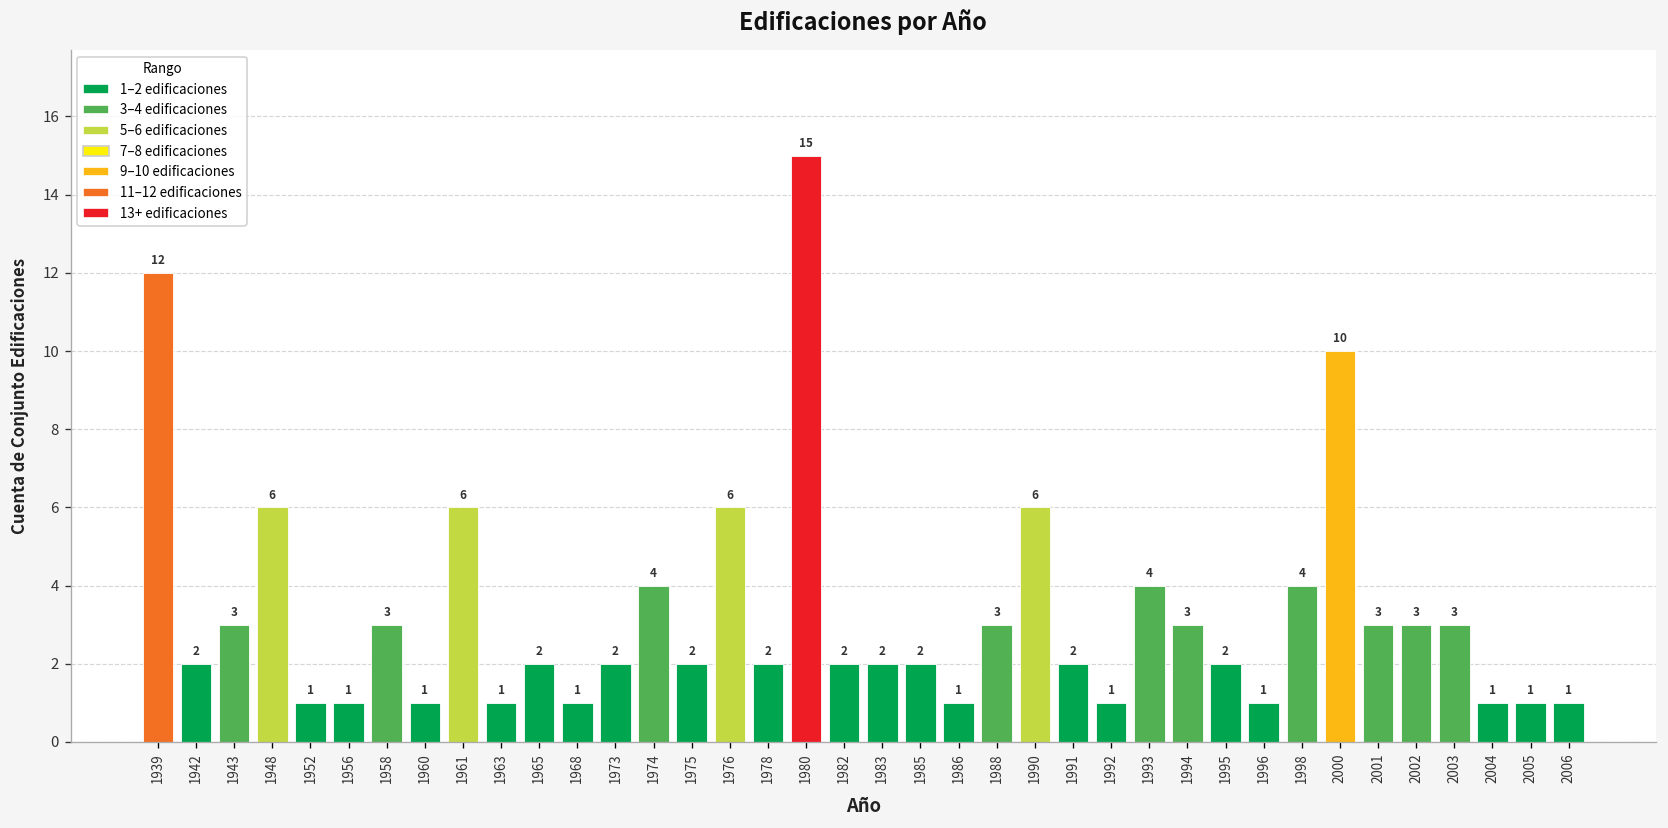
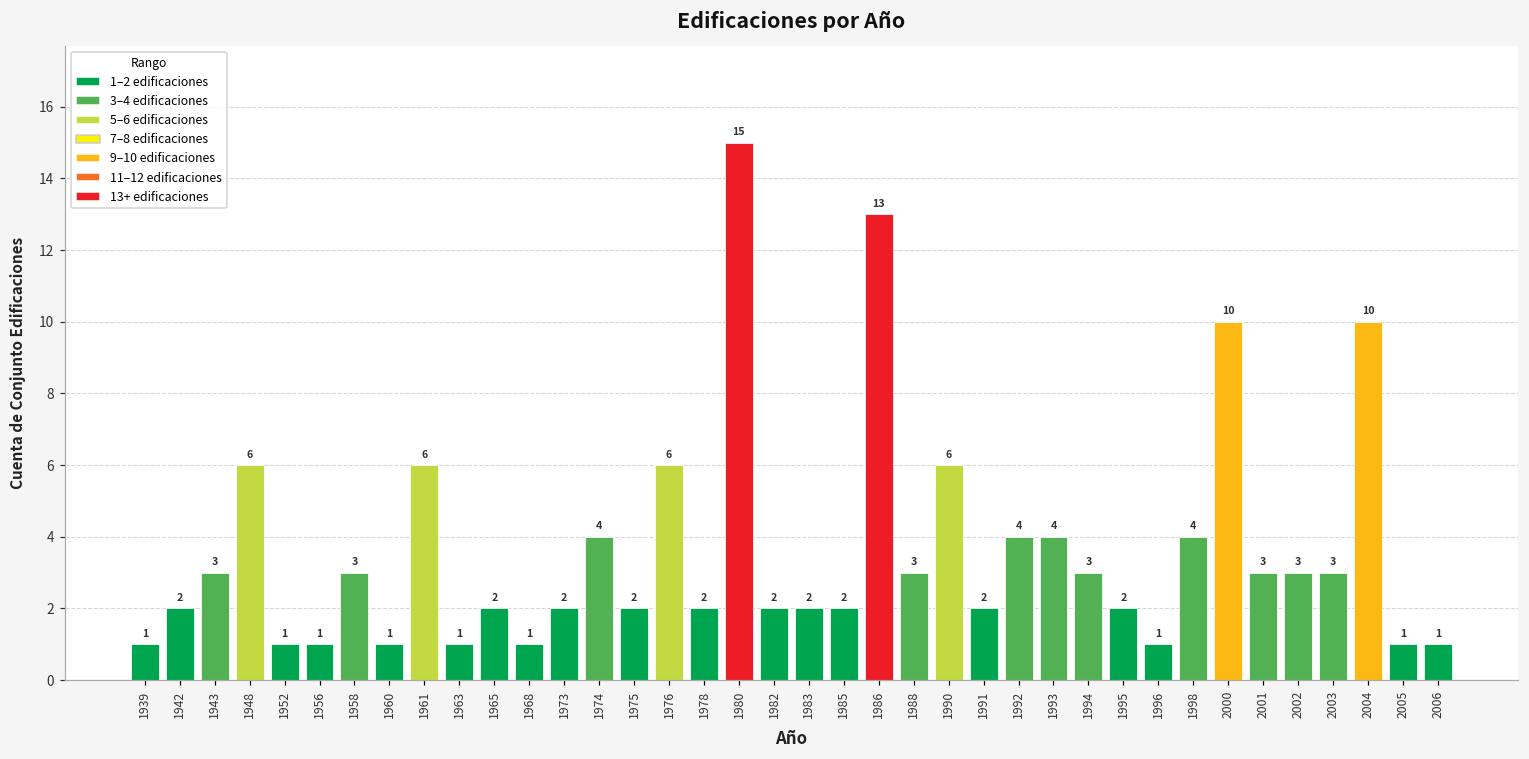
1939: 12 -> 1
1986: 1 -> 13
1992: 1 -> 4
2004: 1 -> 10
